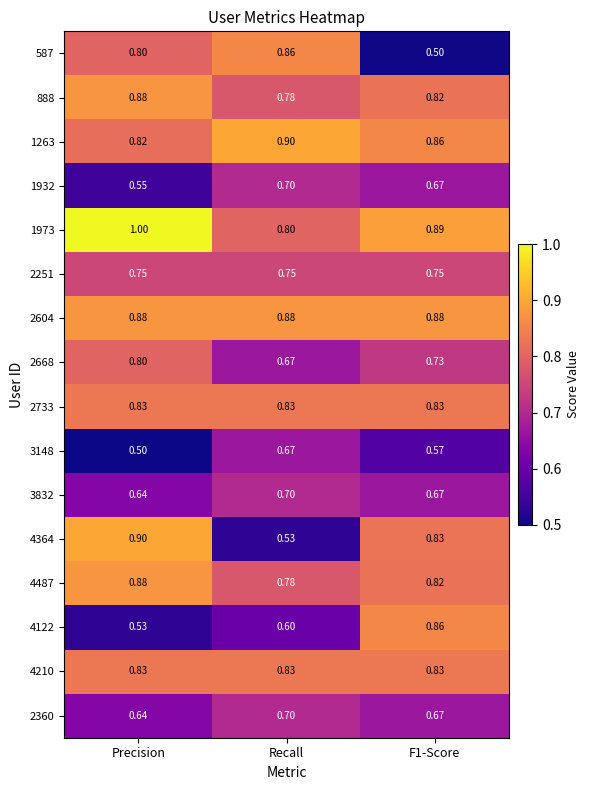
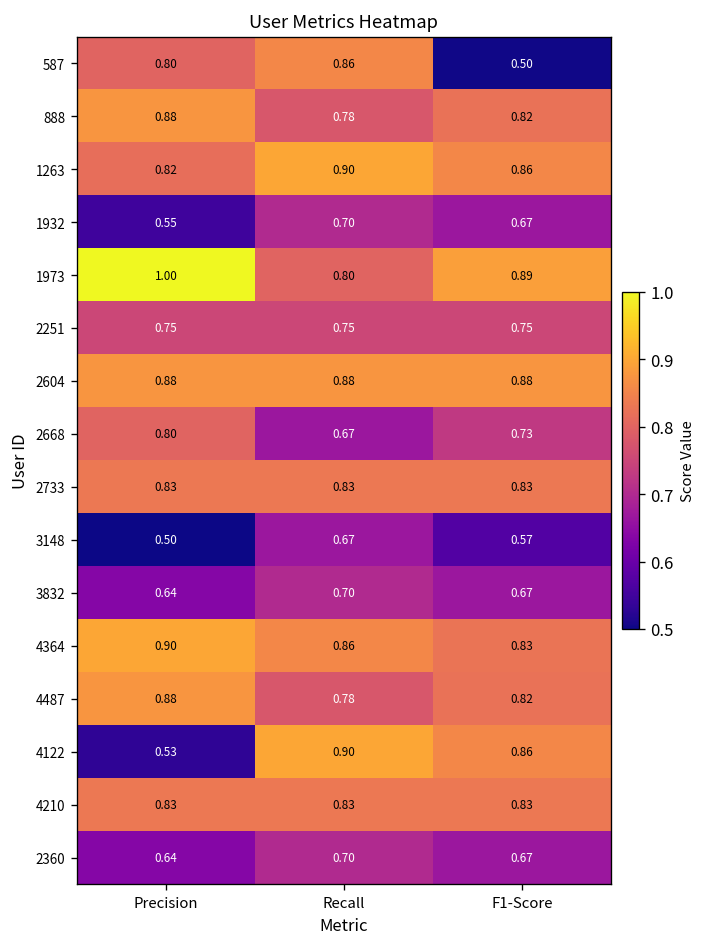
4364, Recall: 0.53 -> 0.86
4122, Recall: 0.60 -> 0.90
